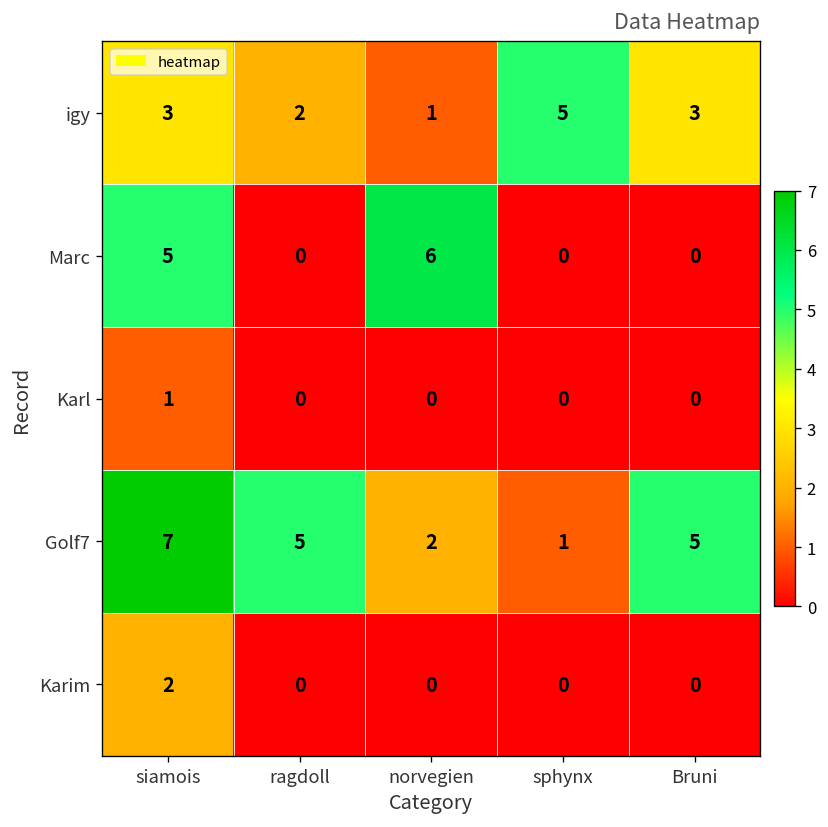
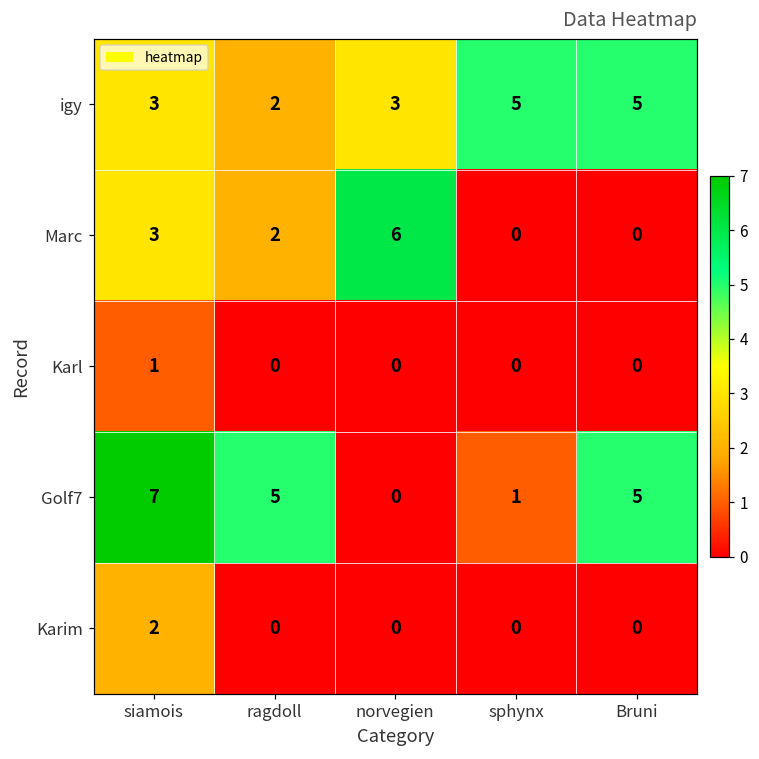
igy, norvegien: 1 -> 3
igy, Bruni: 3 -> 5
Marc, siamois: 5 -> 3
Marc, ragdoll: 0 -> 2
Golf7, norvegien: 2 -> 0
